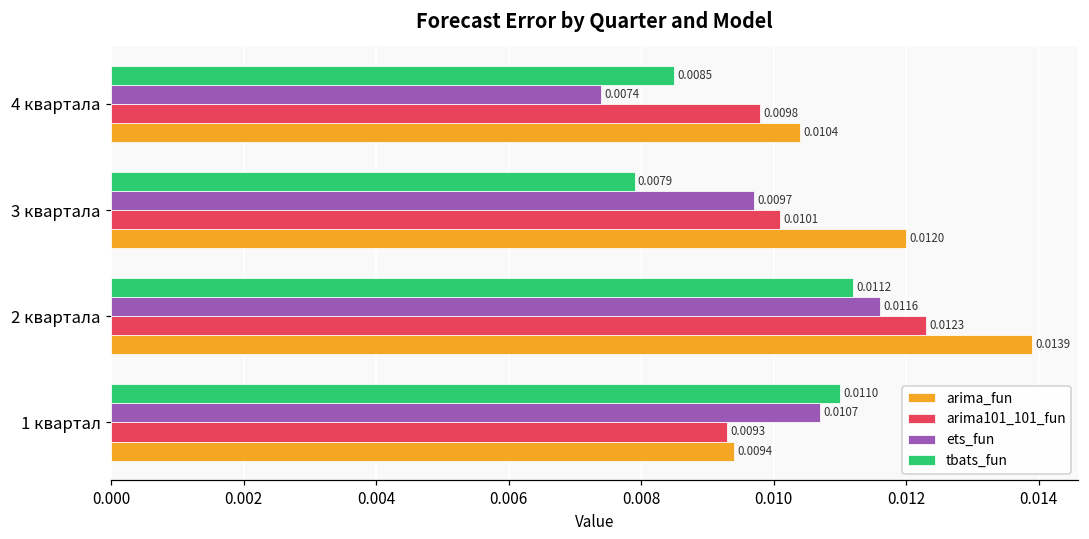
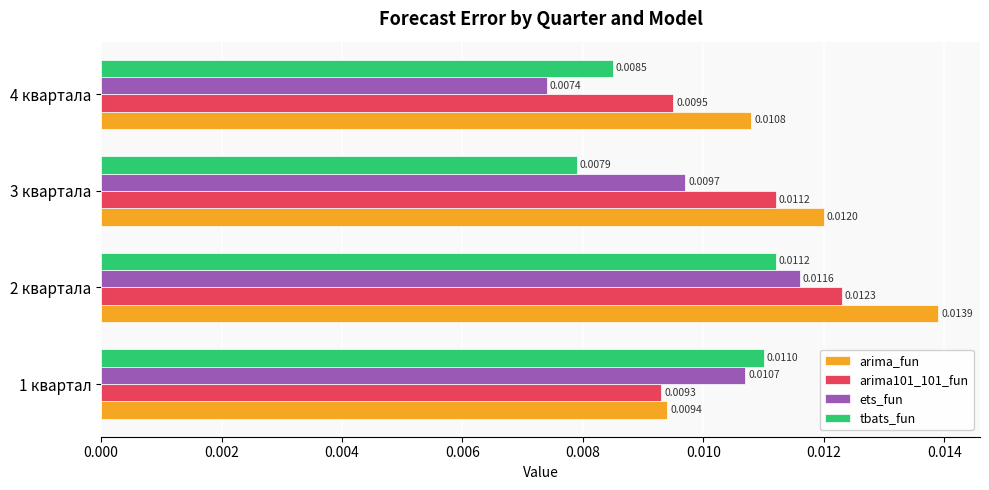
arima101_101_fun, 4 квартала: 0.0098 -> 0.0095
arima_fun, 4 квартала: 0.0104 -> 0.0108
arima101_101_fun, 3 квартала: 0.0101 -> 0.0112
